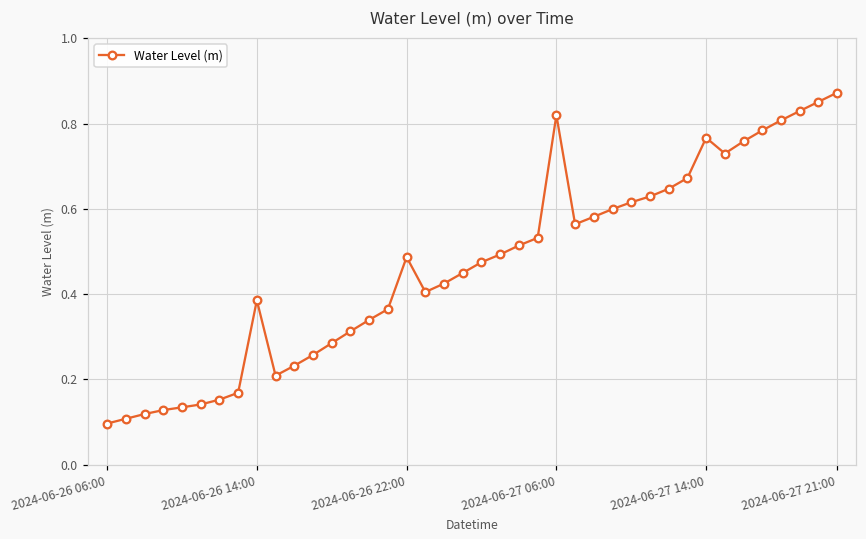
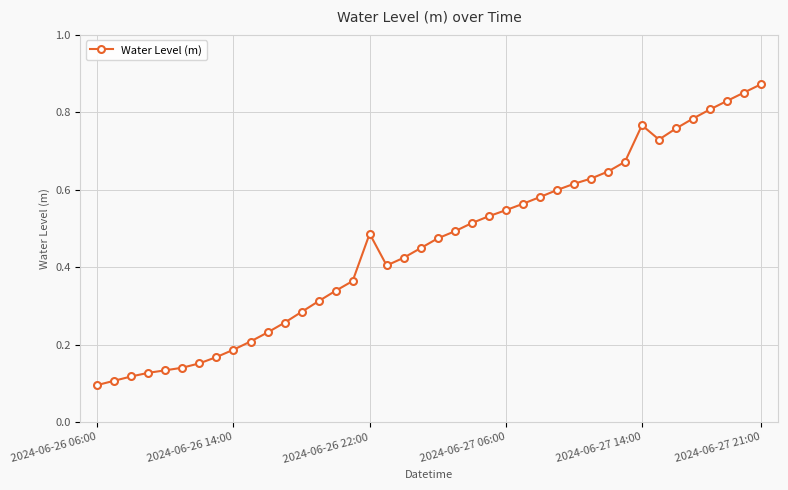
2024-06-26 14:00: 0.39 -> 0.19
2024-06-27 06:00: 0.82 -> 0.55
